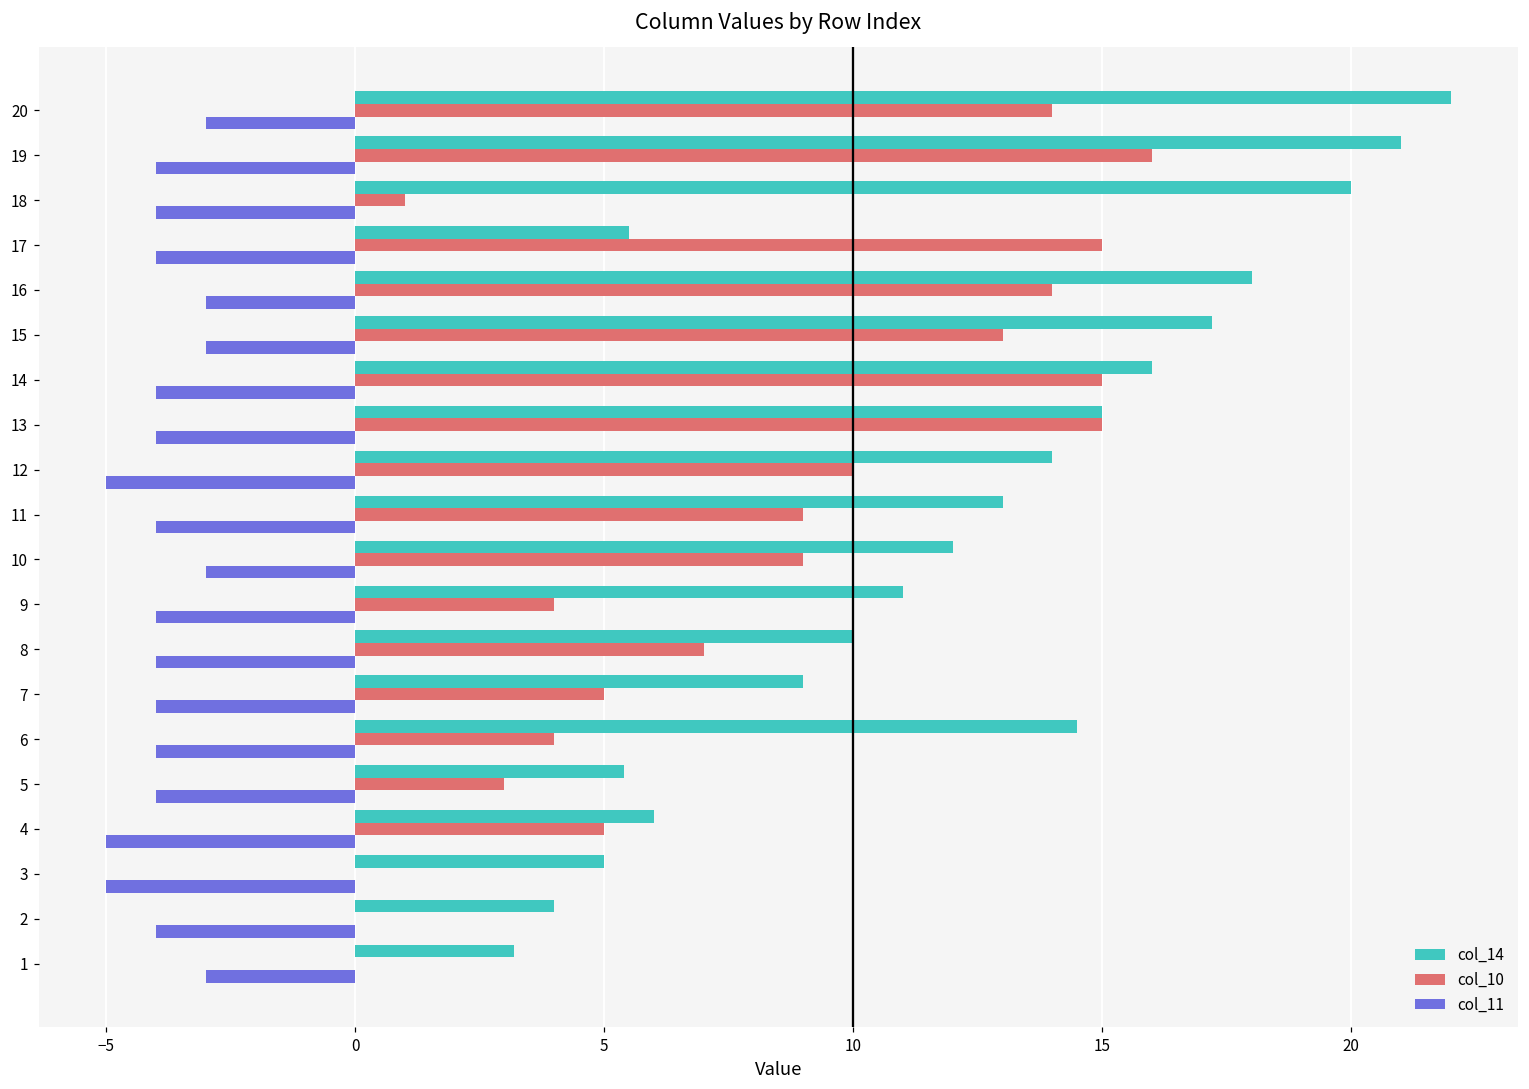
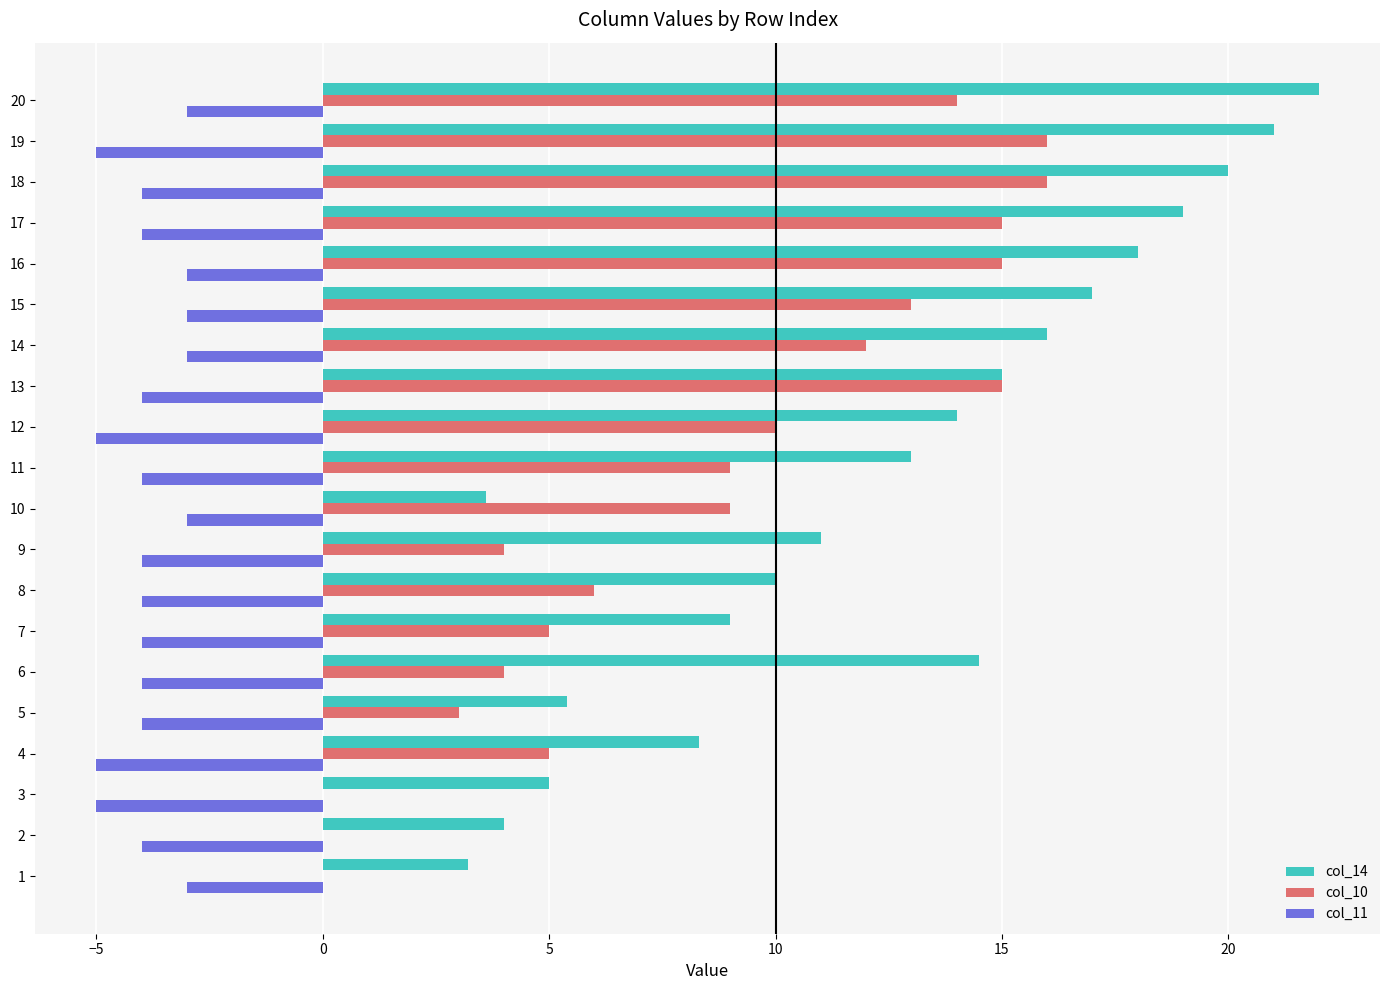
col_11, 19: -4 -> -5
col_10, 18: 1 -> 16
col_14, 17: 5.5 -> 19.0
col_10, 16: 14 -> 15
col_14, 15: 17.2 -> 17.0
col_10, 14: 15 -> 12
col_11, 14: -4 -> -3
col_14, 10: 12.0 -> 3.6
col_10, 8: 7 -> 6
col_14, 4: 6.0 -> 8.3
